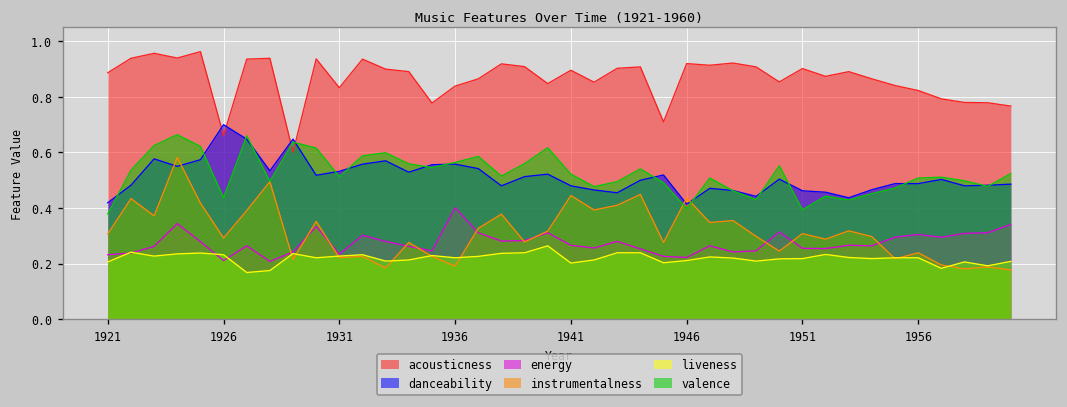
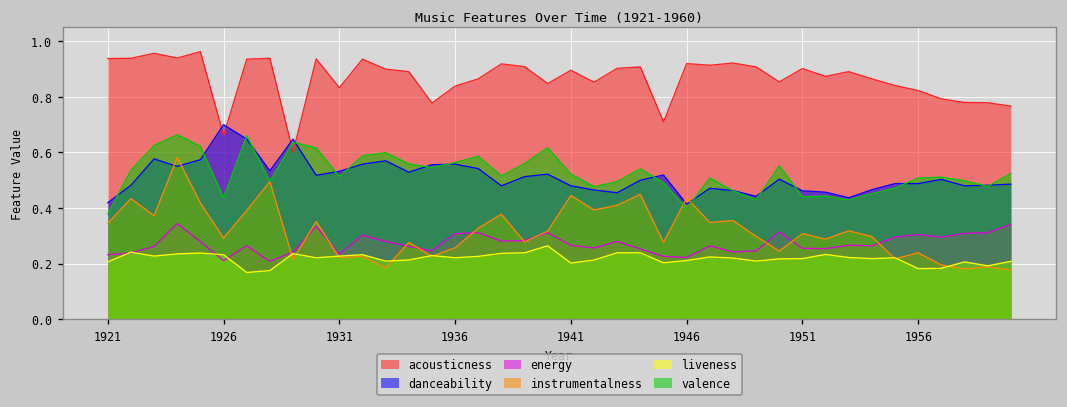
acousticness, 1921: 0.89 -> 0.94
instrumentalness, 1921: 0.31 -> 0.35
energy, 1936: 0.40 -> 0.31
instrumentalness, 1936: 0.19 -> 0.26
valence, 1951: 0.39 -> 0.44
liveness, 1956: 0.22 -> 0.18
